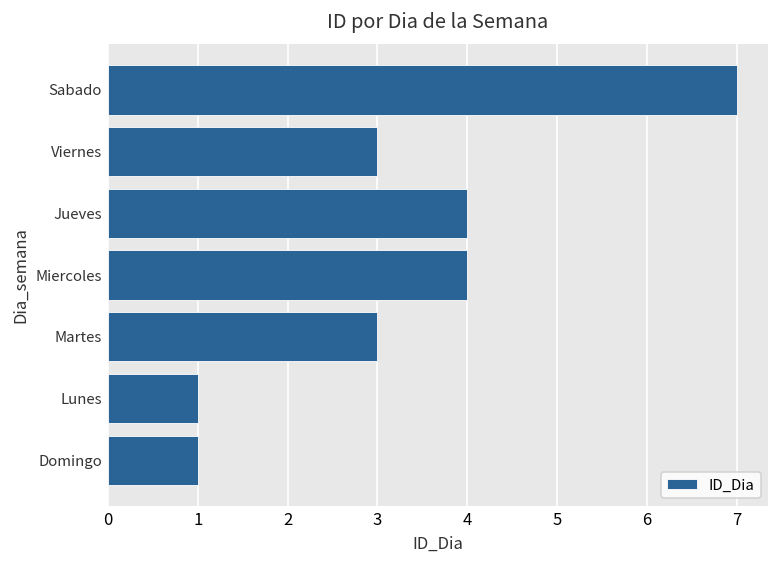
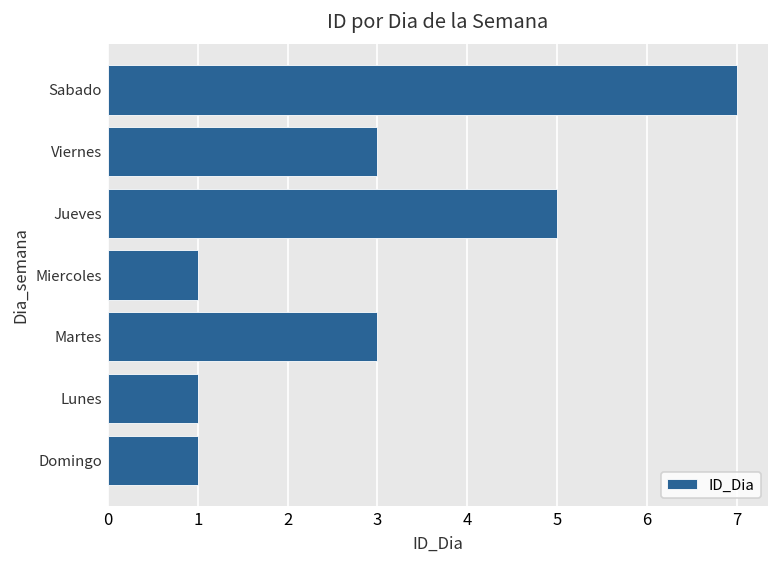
Jueves: 4 -> 5
Miercoles: 4 -> 1
